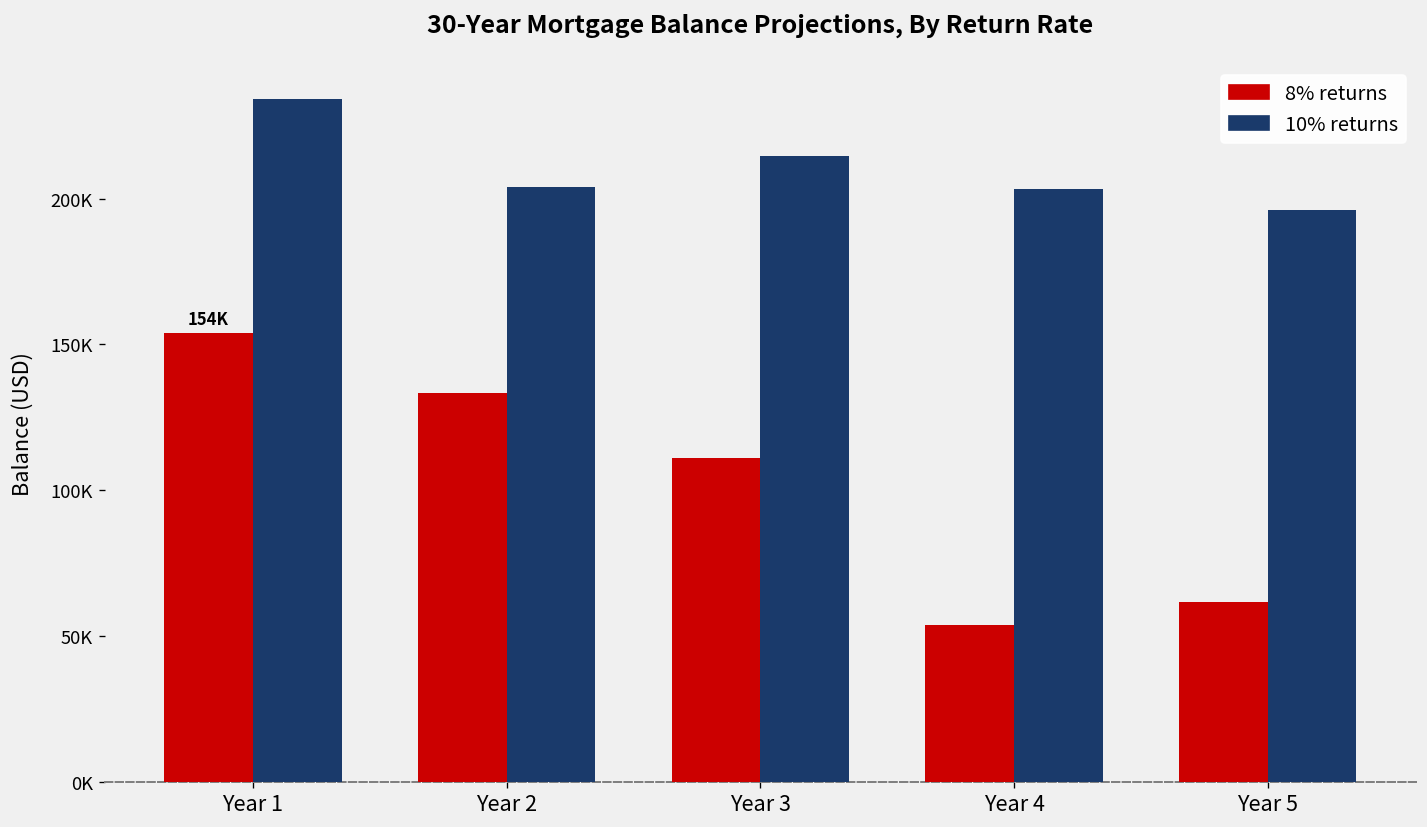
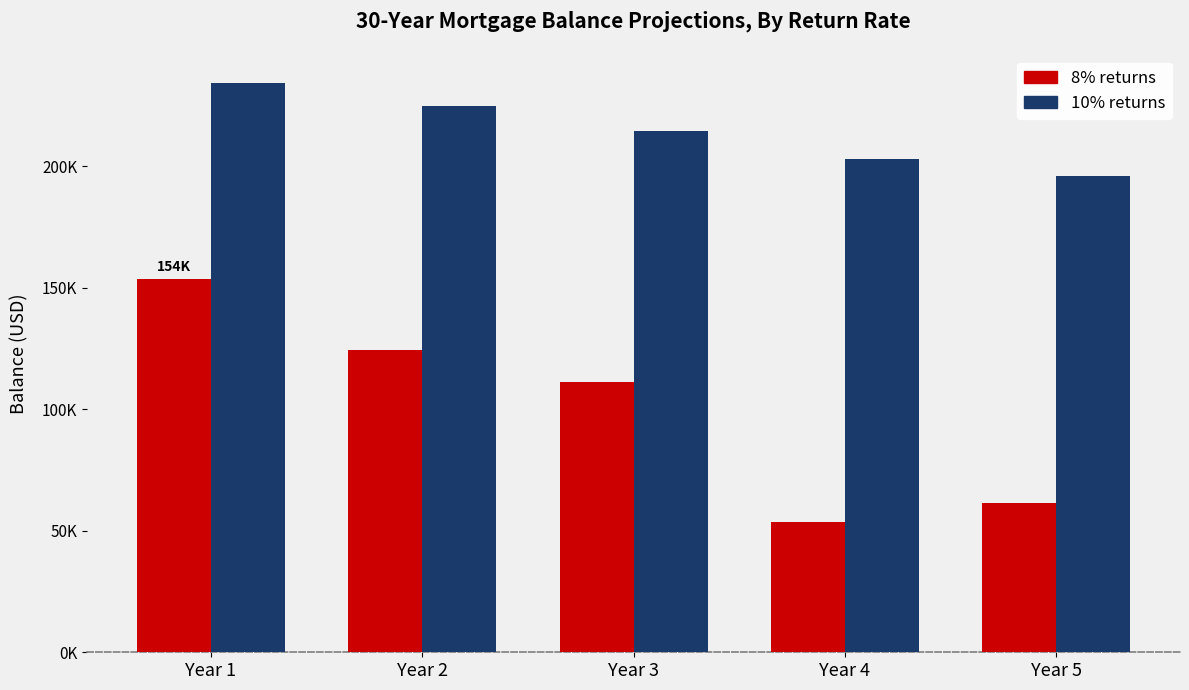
8% returns, Year 2: 133000 -> 125000
10% returns, Year 2: 204000 -> 225000
